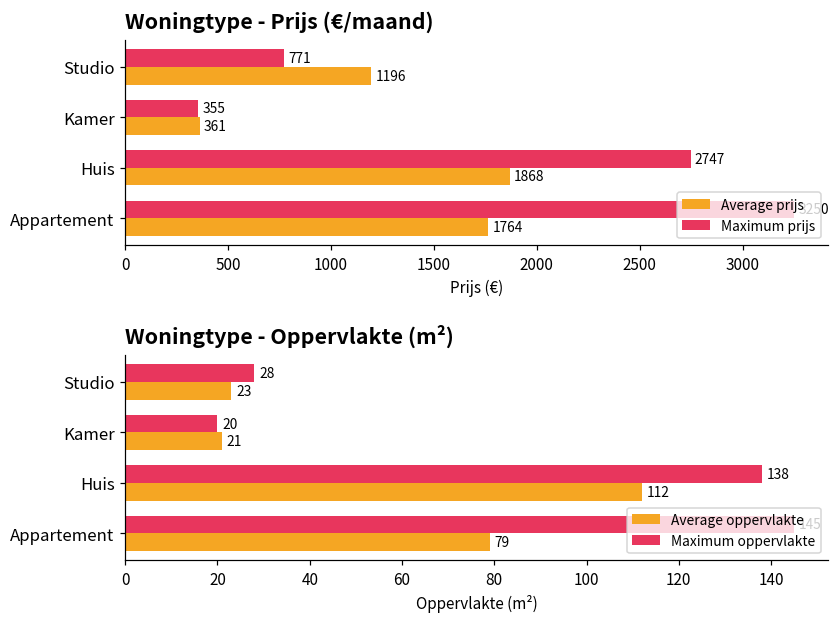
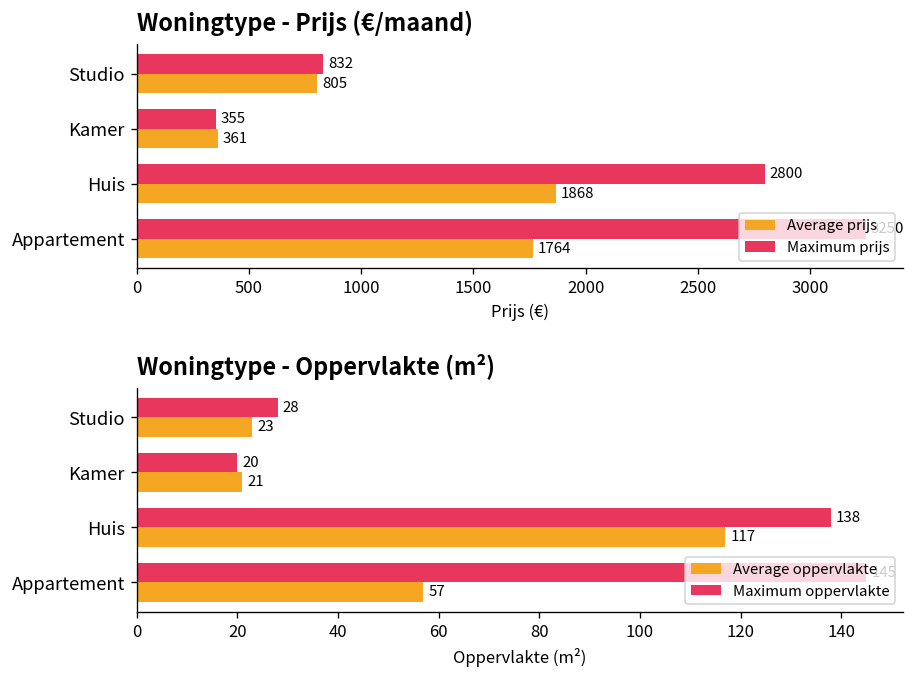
Woningtype - Prijs (€/maand), Maximum prijs, Studio: 771 -> 832
Woningtype - Prijs (€/maand), Average prijs, Studio: 1196 -> 805
Woningtype - Prijs (€/maand), Maximum prijs, Huis: 2747 -> 2800
Woningtype - Oppervlakte (m²), Average oppervlakte, Huis: 112 -> 117
Woningtype - Oppervlakte (m²), Average oppervlakte, Appartement: 79 -> 57
